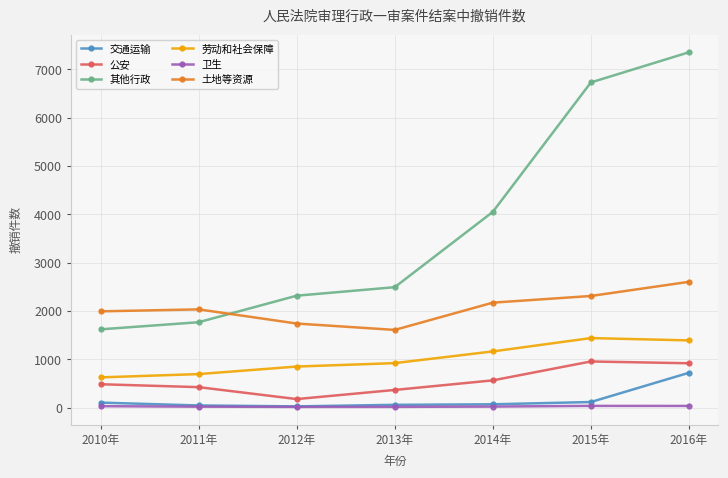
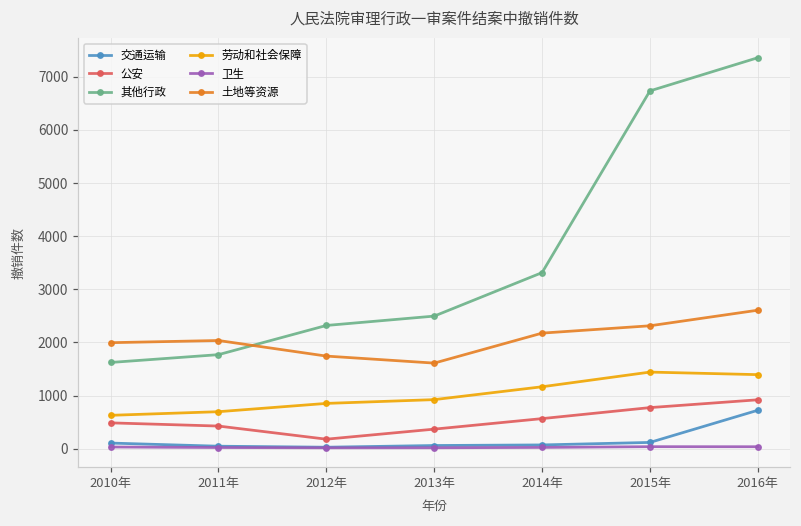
其他行政, 2014年: 4100 -> 3300
公安, 2015年: 1000 -> 800
